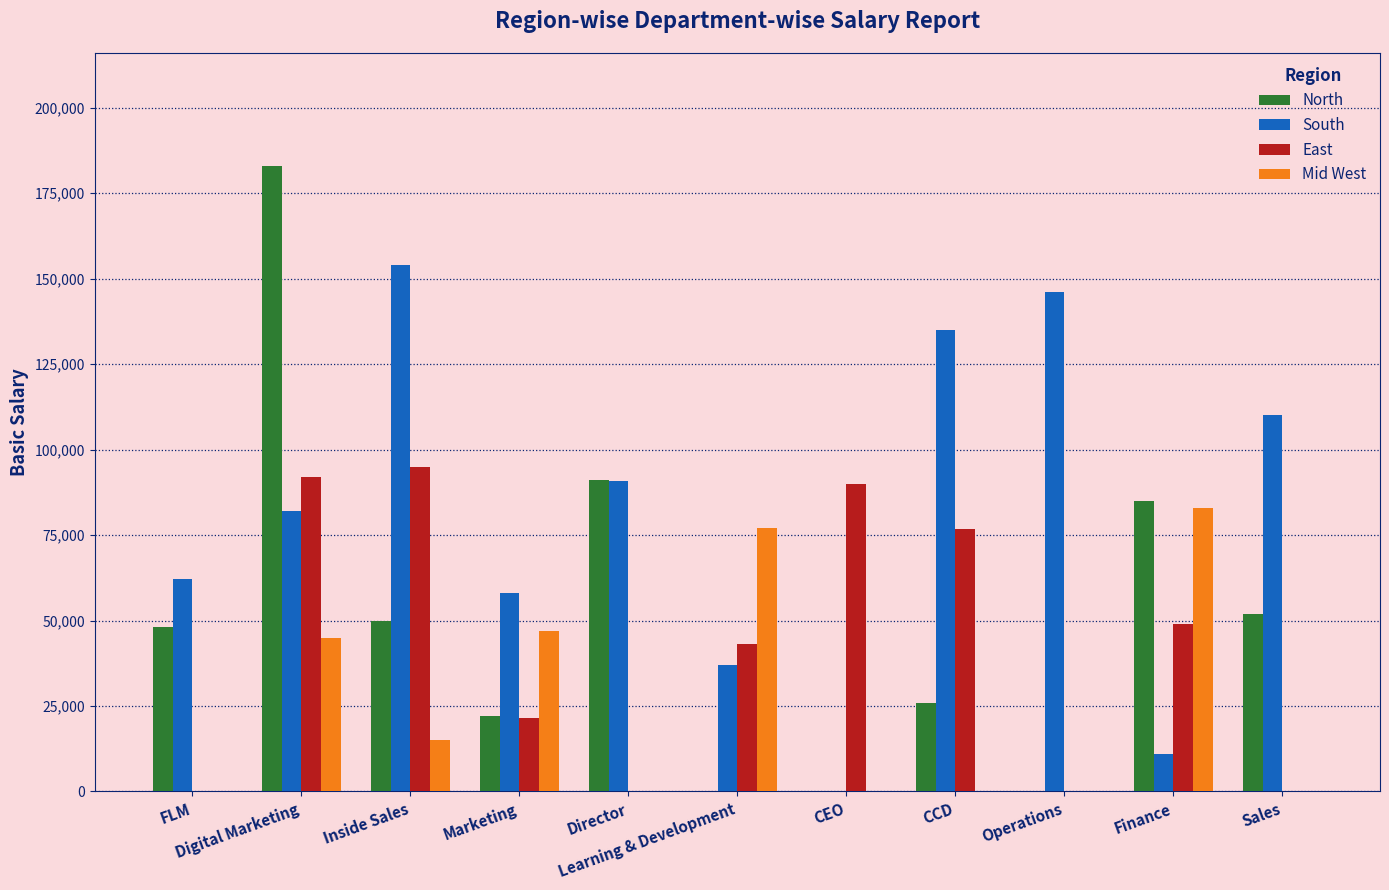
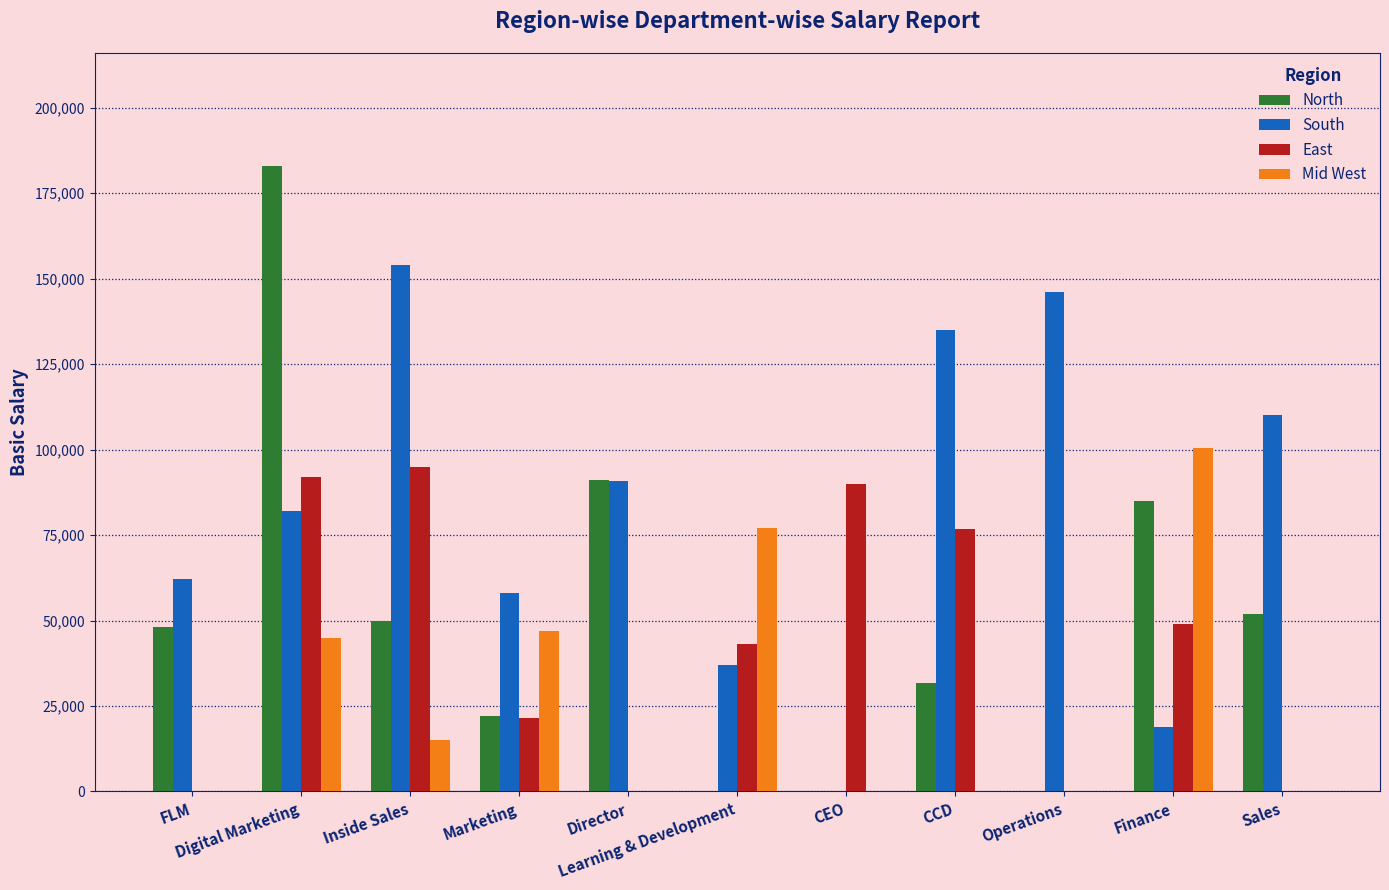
North, CCD: 26,000 -> 32,000
South, Finance: 11,000 -> 19,000
Mid West, Finance: 83,000 -> 100,000
